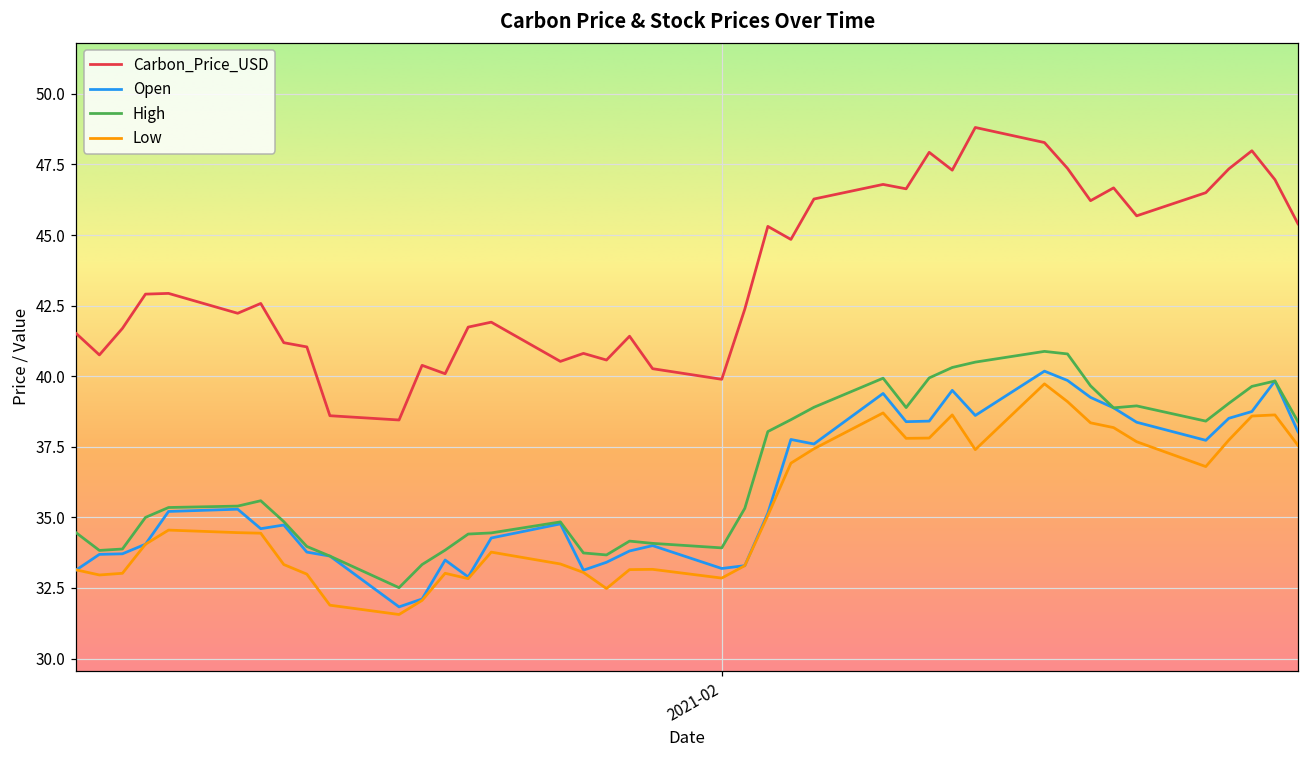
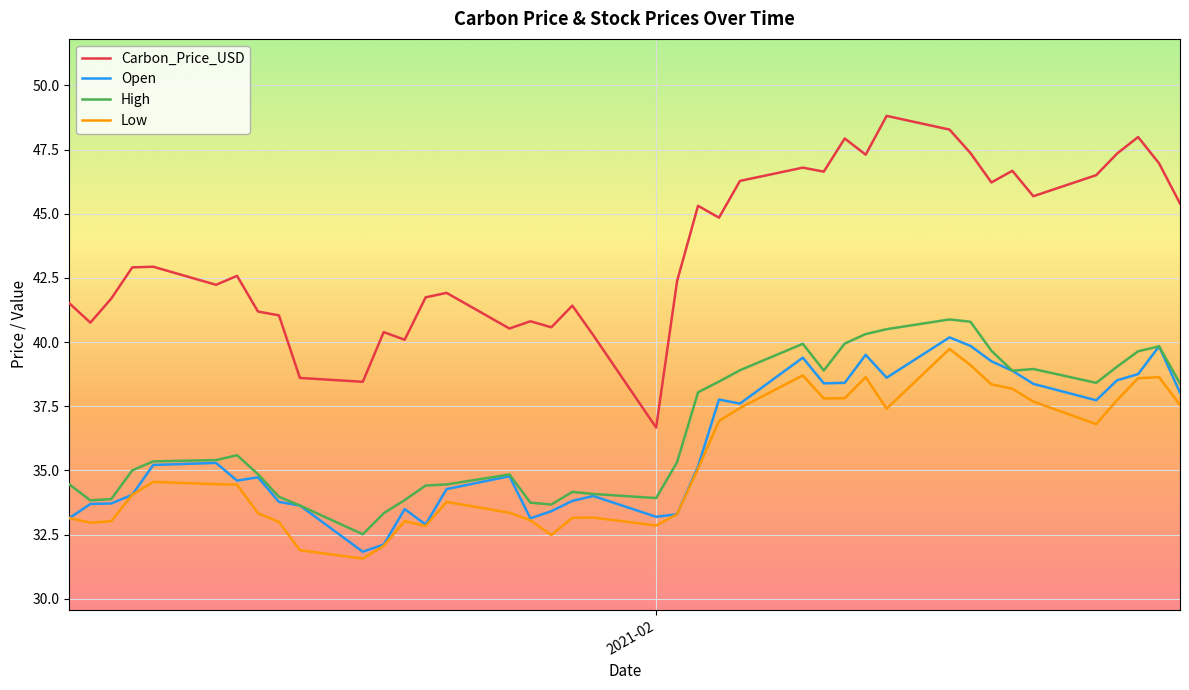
Carbon_Price_USD, 2021-02: 39.9 -> 36.7
